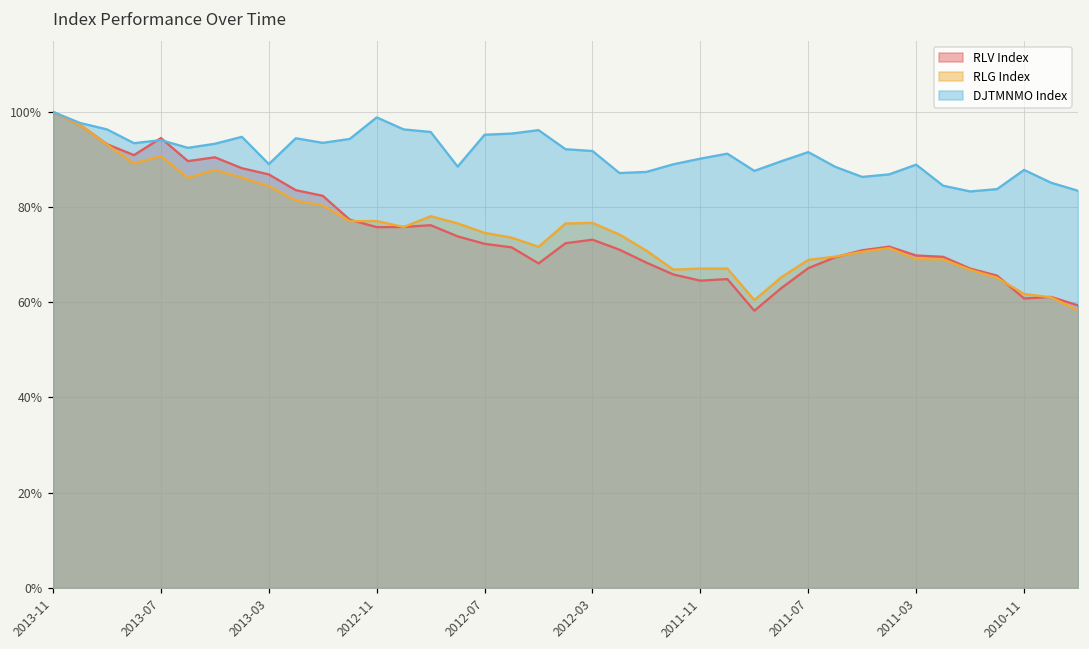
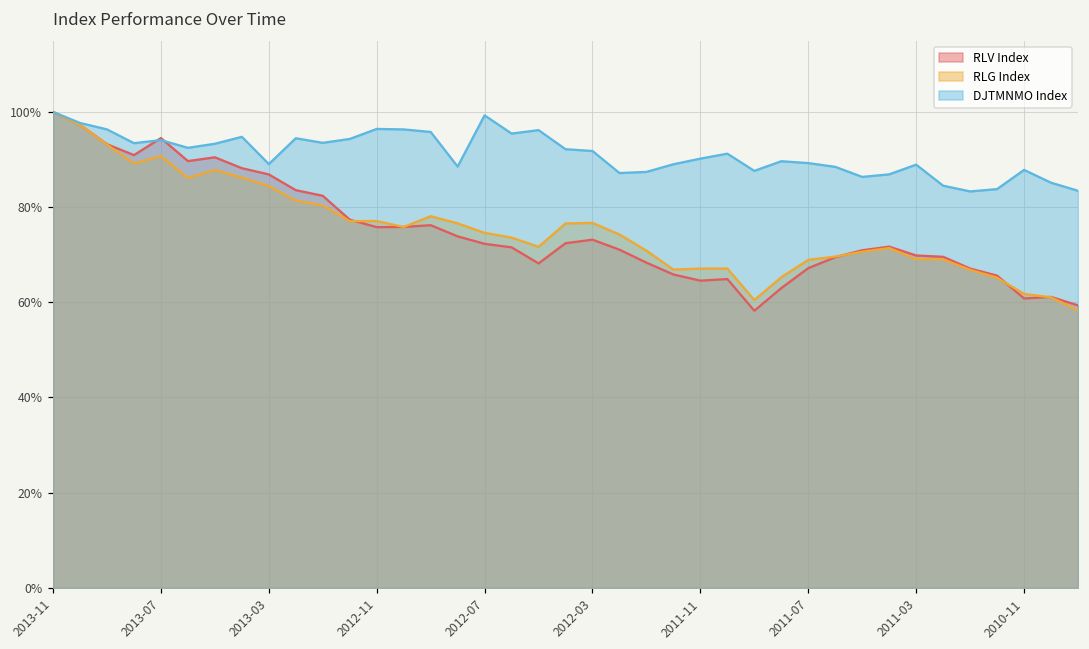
DJTMNMO Index, 2012-11: 99% -> 96%
DJTMNMO Index, 2012-07: 95% -> 99%
DJTMNMO Index, 2011-07: 92% -> 89%
